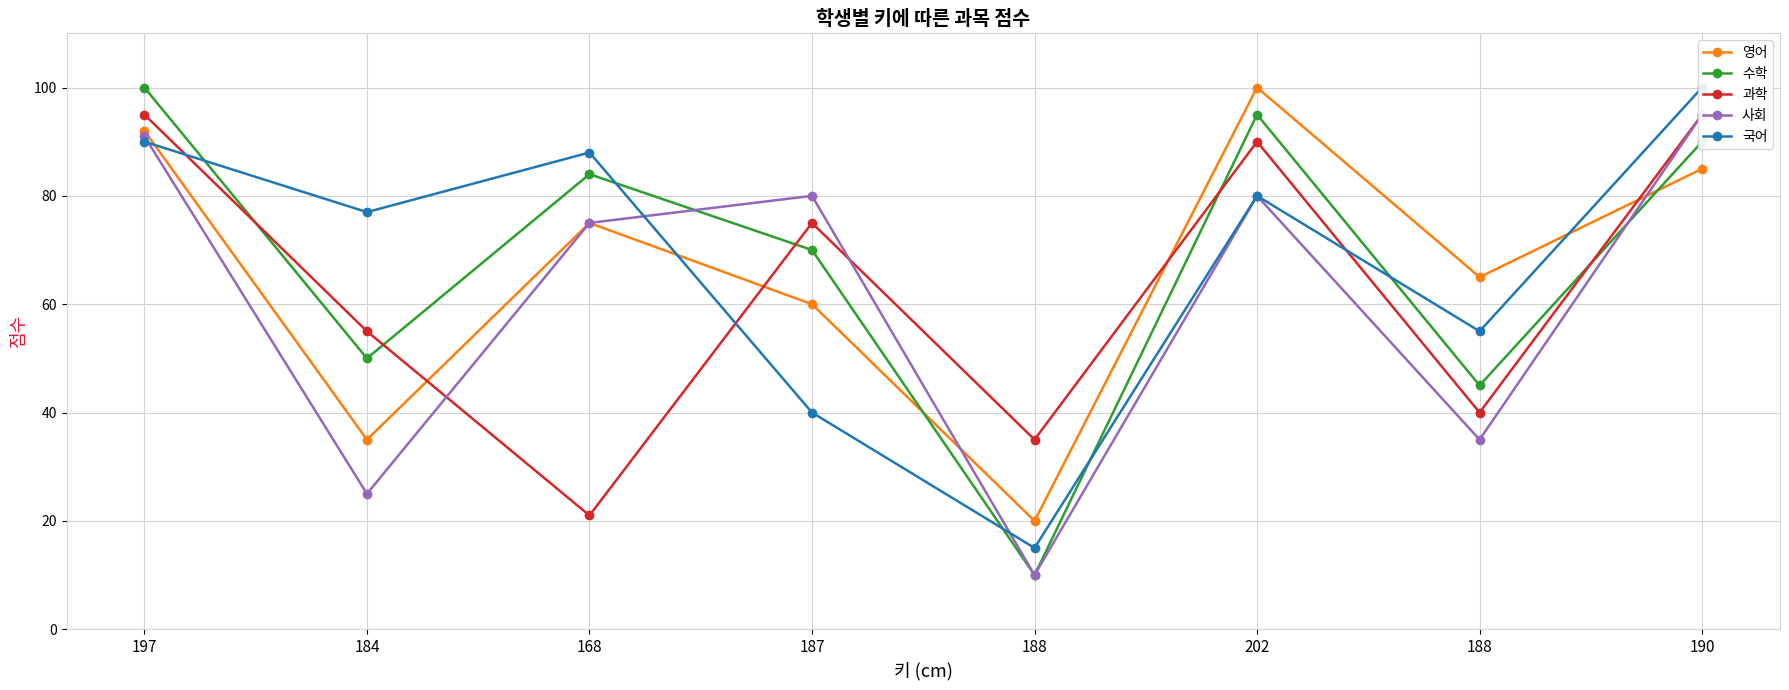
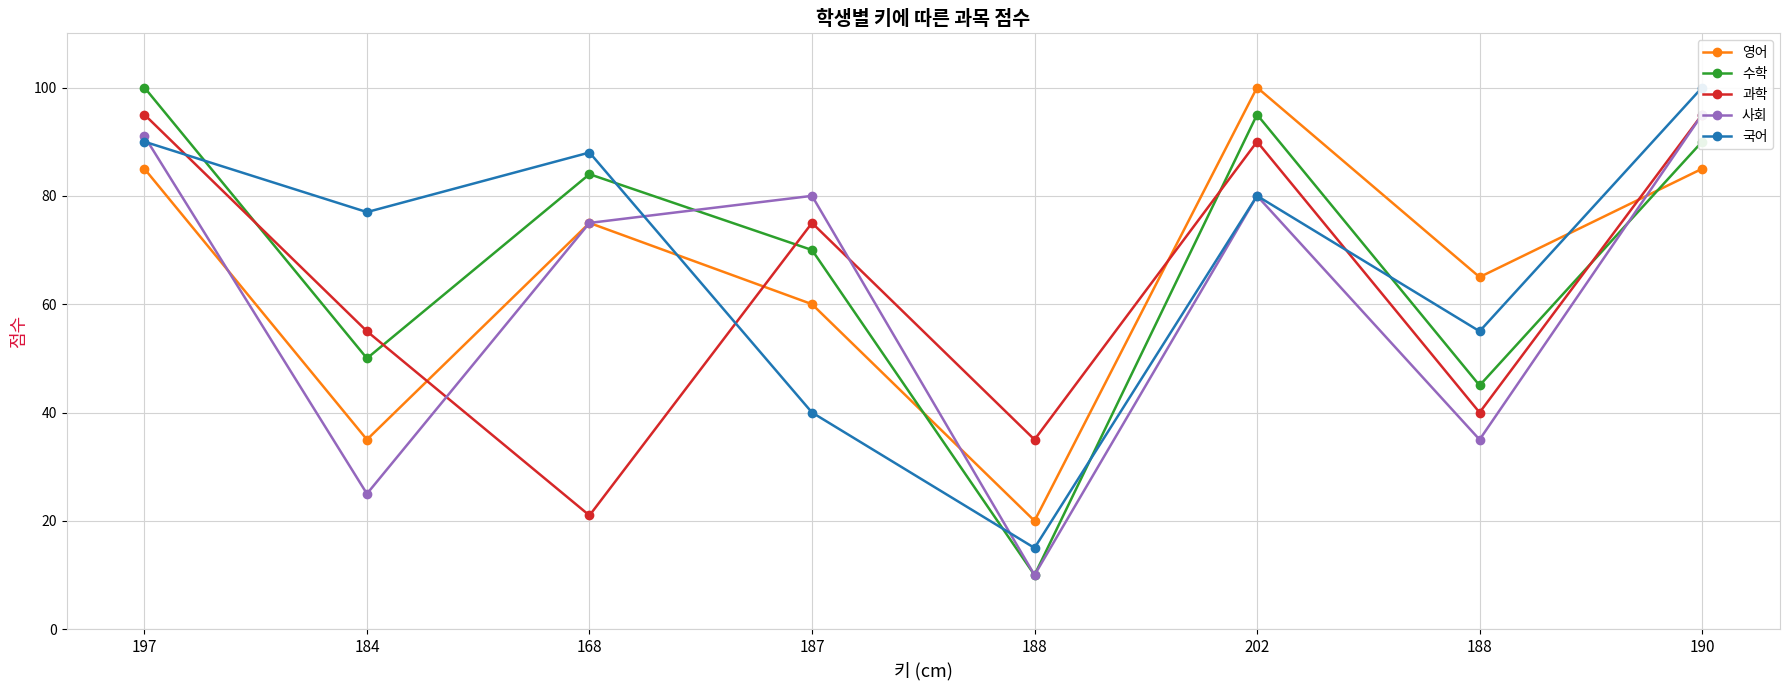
영어, 197: 92 -> 85
